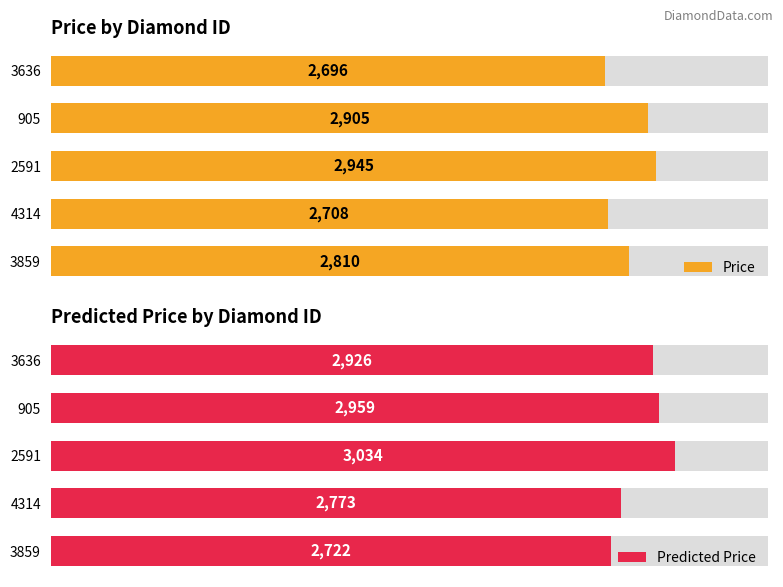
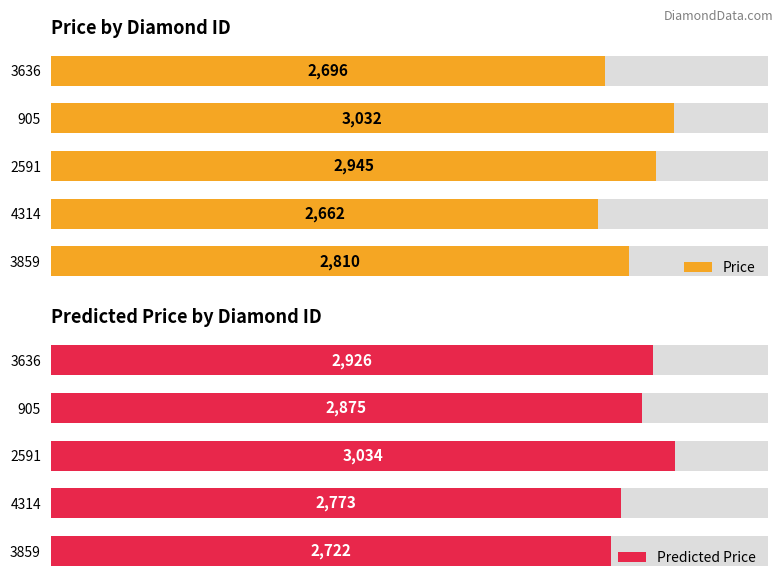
Price by Diamond ID, Price, 905: 2,905 -> 3,032
Price by Diamond ID, Price, 4314: 2,708 -> 2,662
Predicted Price by Diamond ID, Predicted Price, 905: 2,959 -> 2,875
